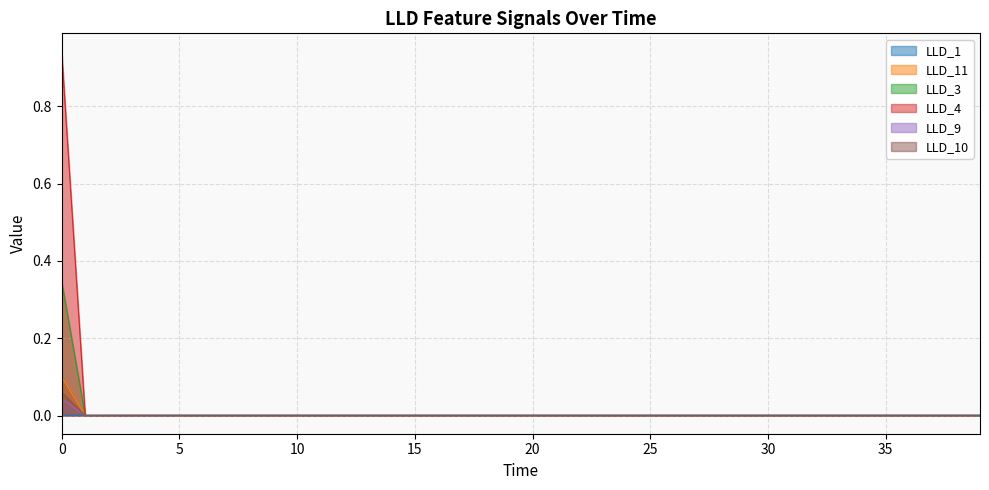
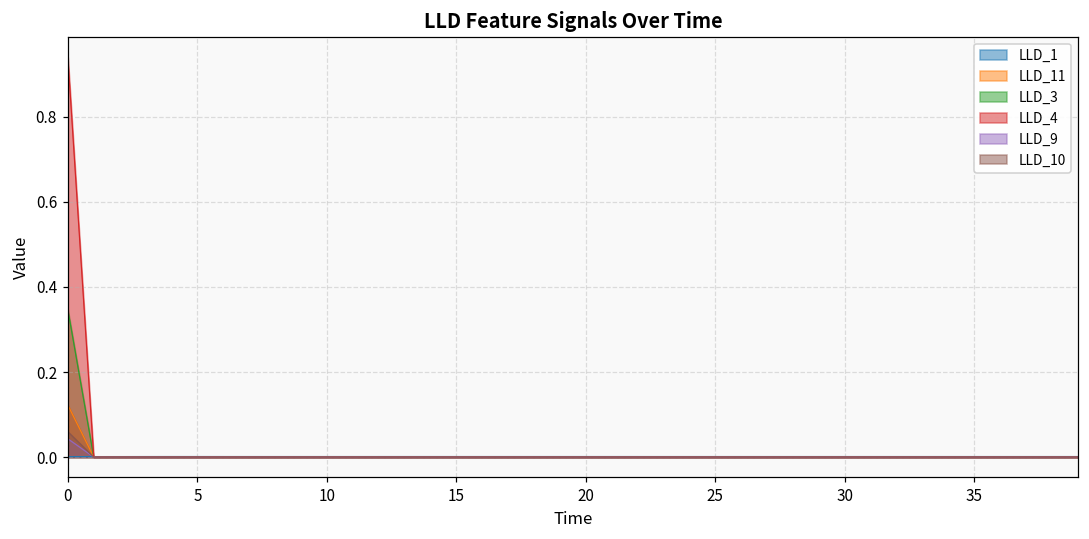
LLD_11, 0: 0.10 -> 0.12
